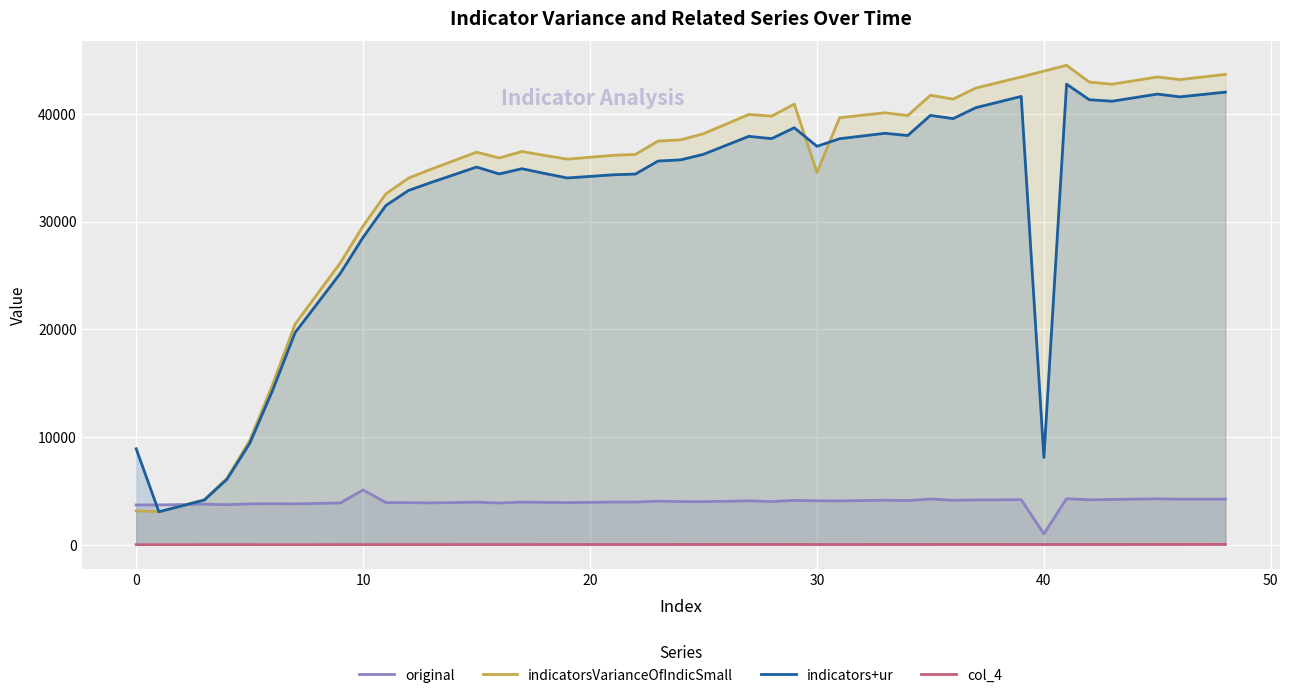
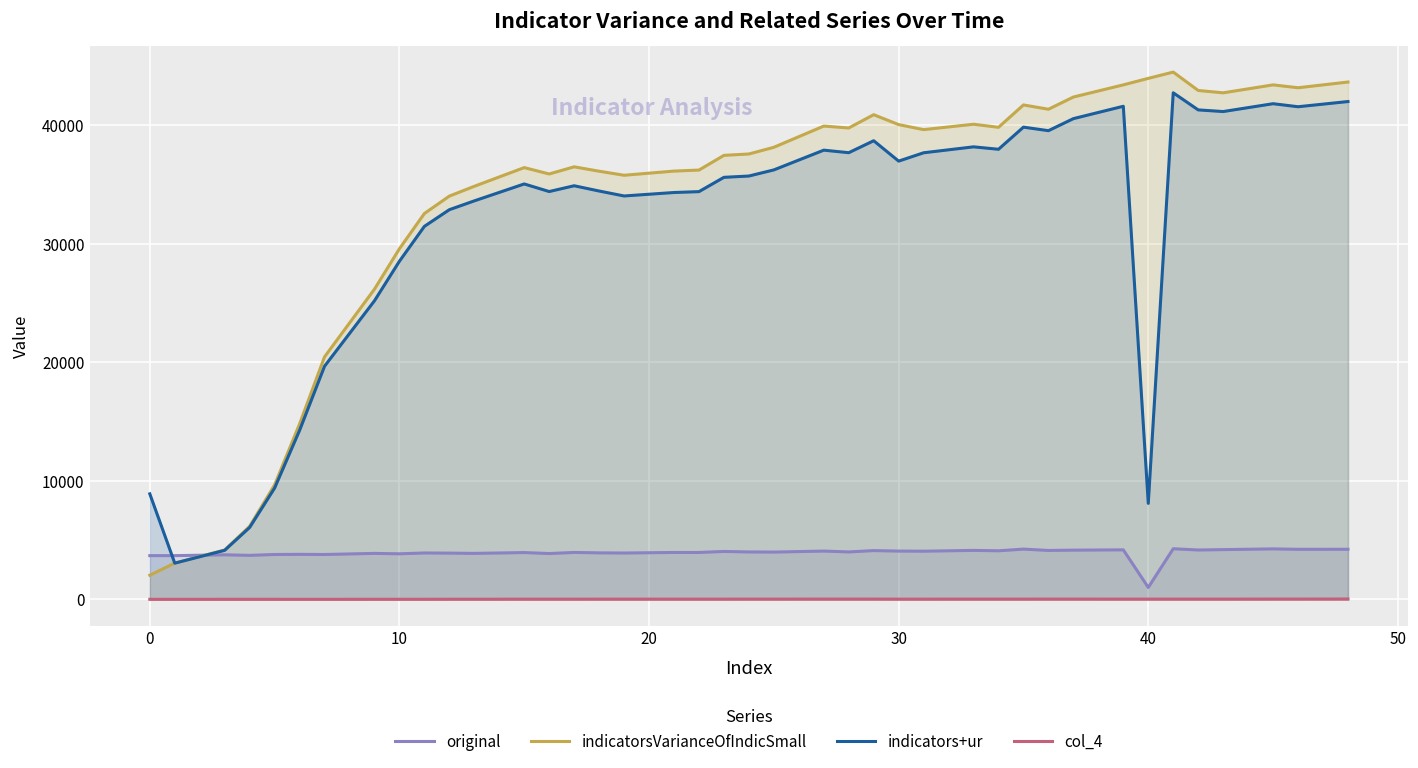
indicatorsVarianceOfIndicSmall, 0: 3200 -> 2000
original, 10: 5100 -> 3800
indicatorsVarianceOfIndicSmall, 30: 34600 -> 40100
